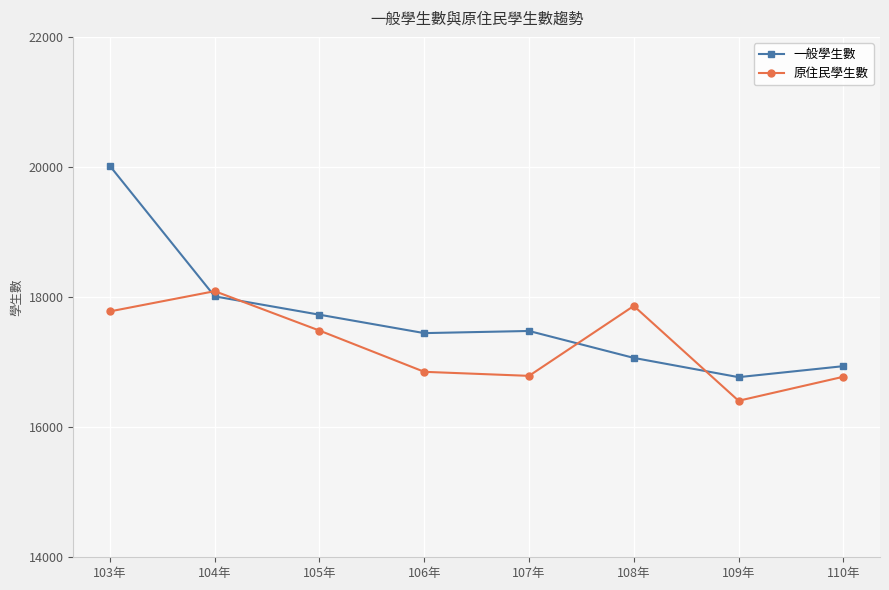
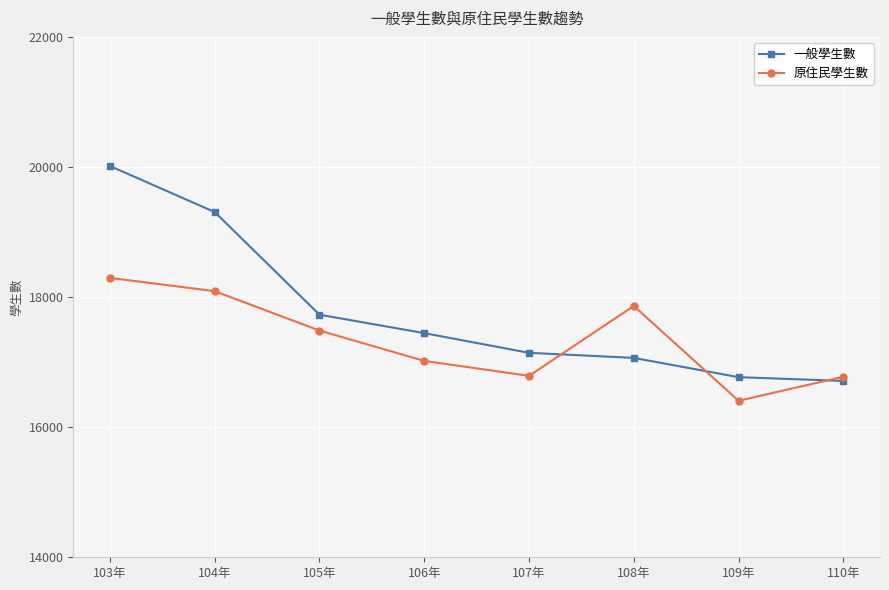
原住民學生數, 103年: 17800 -> 18300
一般學生數, 104年: 18000 -> 19300
原住民學生數, 106年: 16900 -> 17000
一般學生數, 107年: 17500 -> 17100
一般學生數, 110年: 16900 -> 16700
